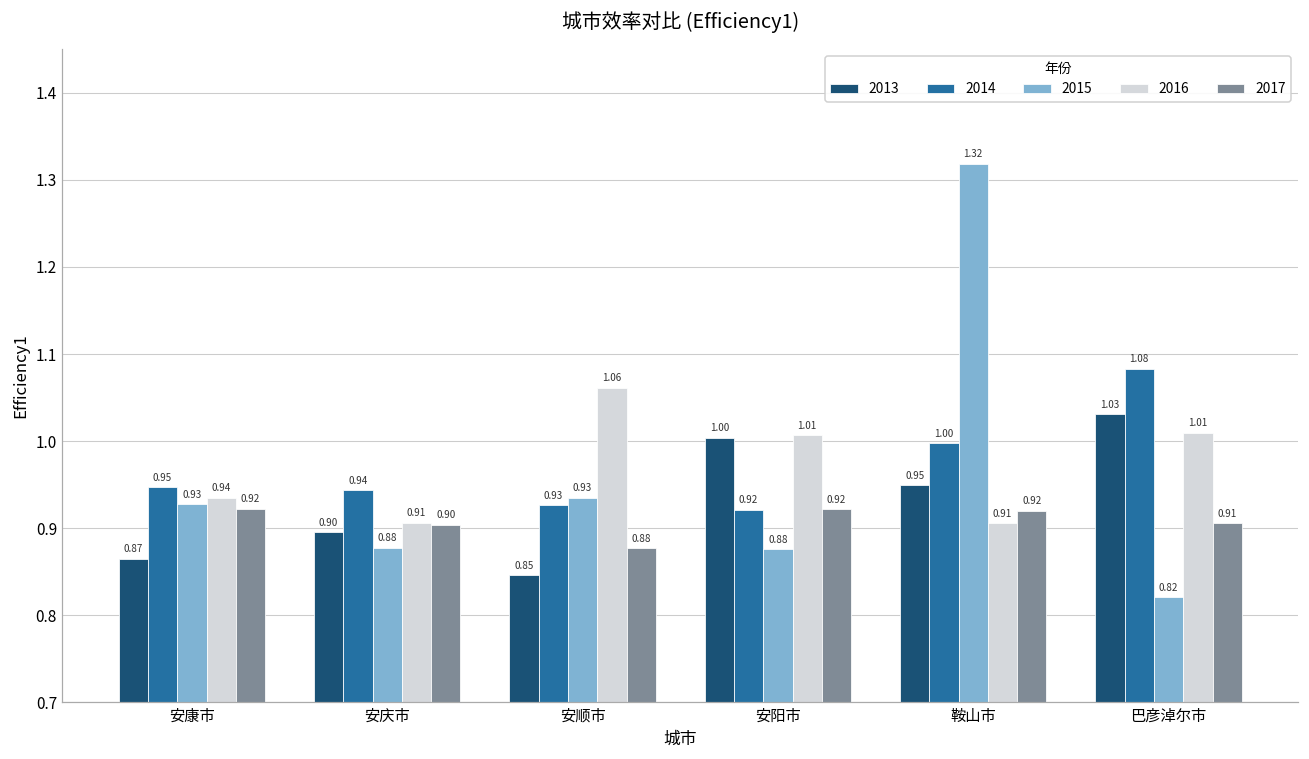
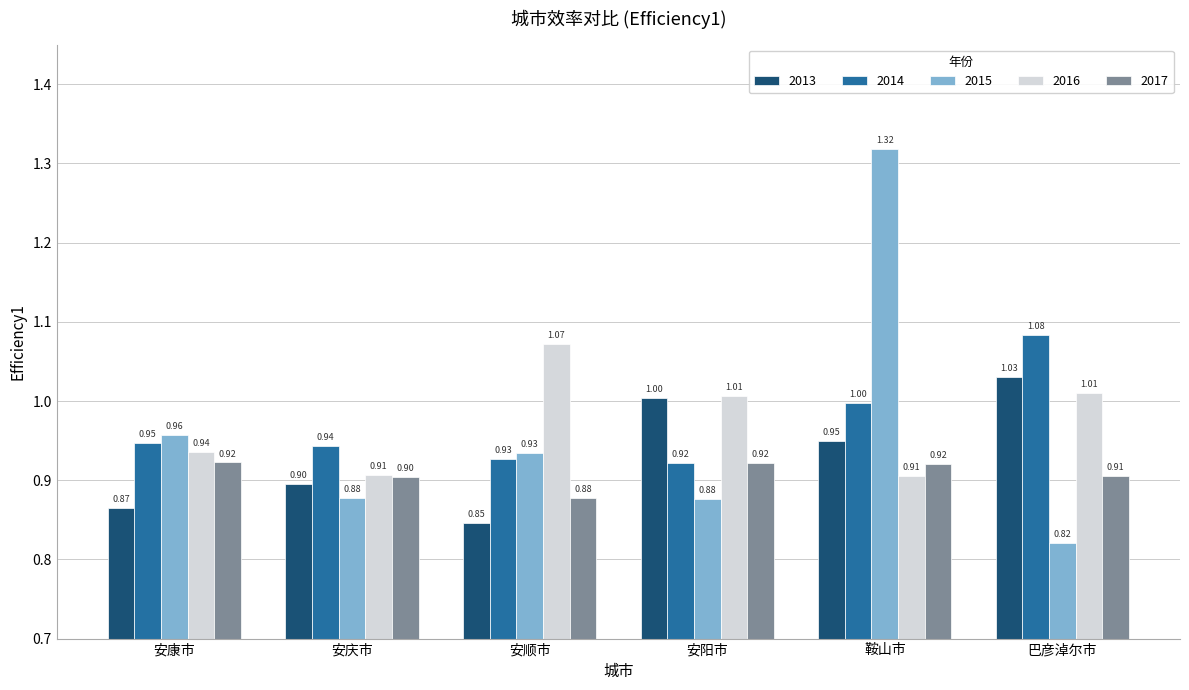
2015, 安康市: 0.93 -> 0.96
2016, 安顺市: 1.06 -> 1.07
